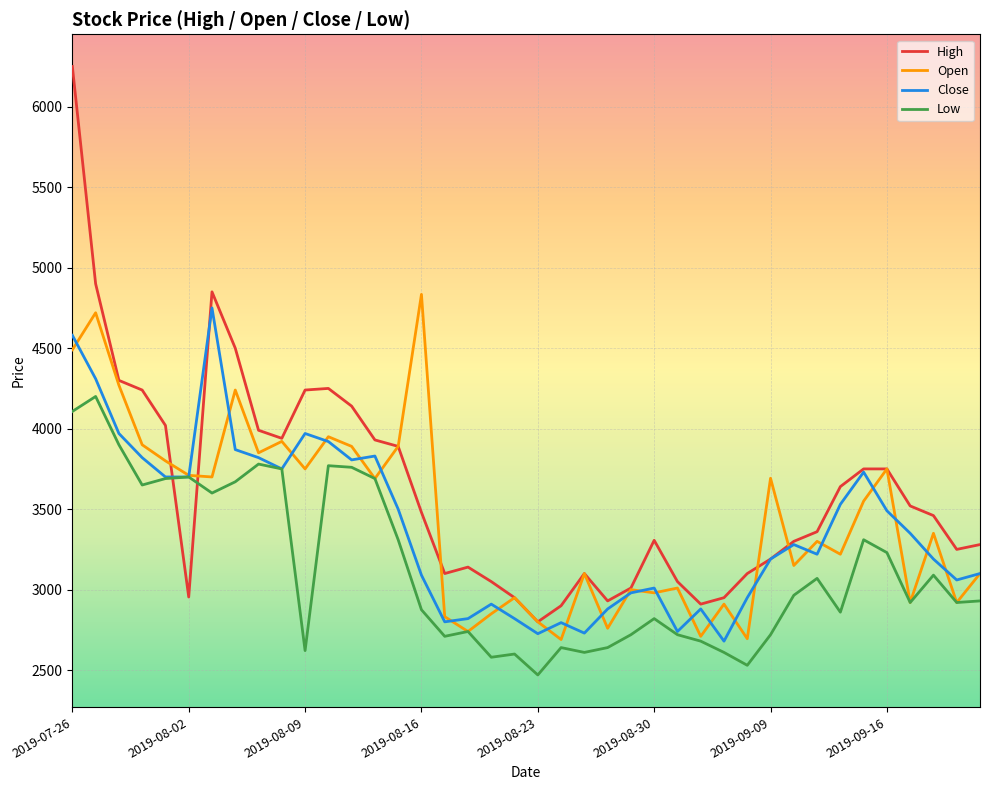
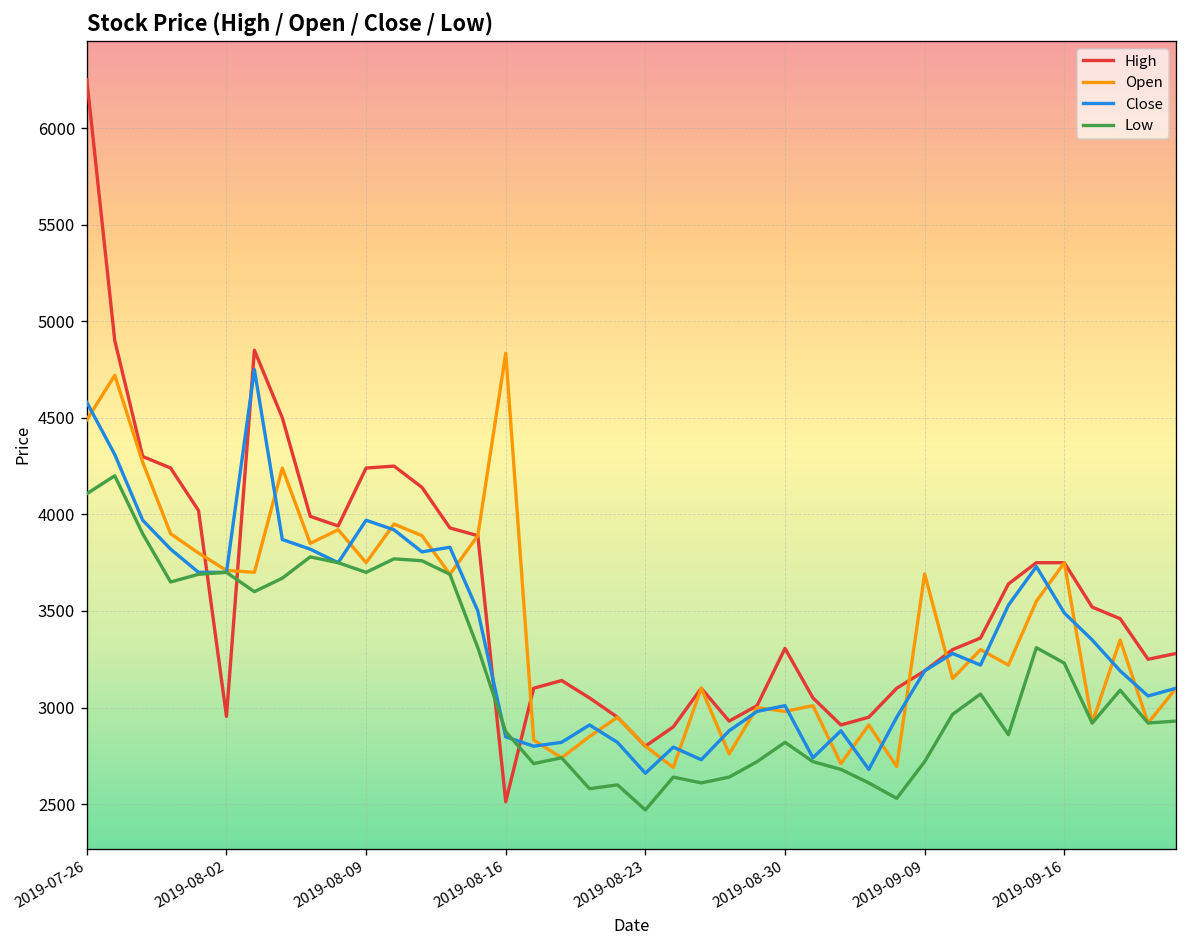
Low, 2019-08-09: 2620 -> 3700
High, 2019-08-16: 3480 -> 2510
Close, 2019-08-16: 3090 -> 2850
Close, 2019-08-23: 2730 -> 2660
